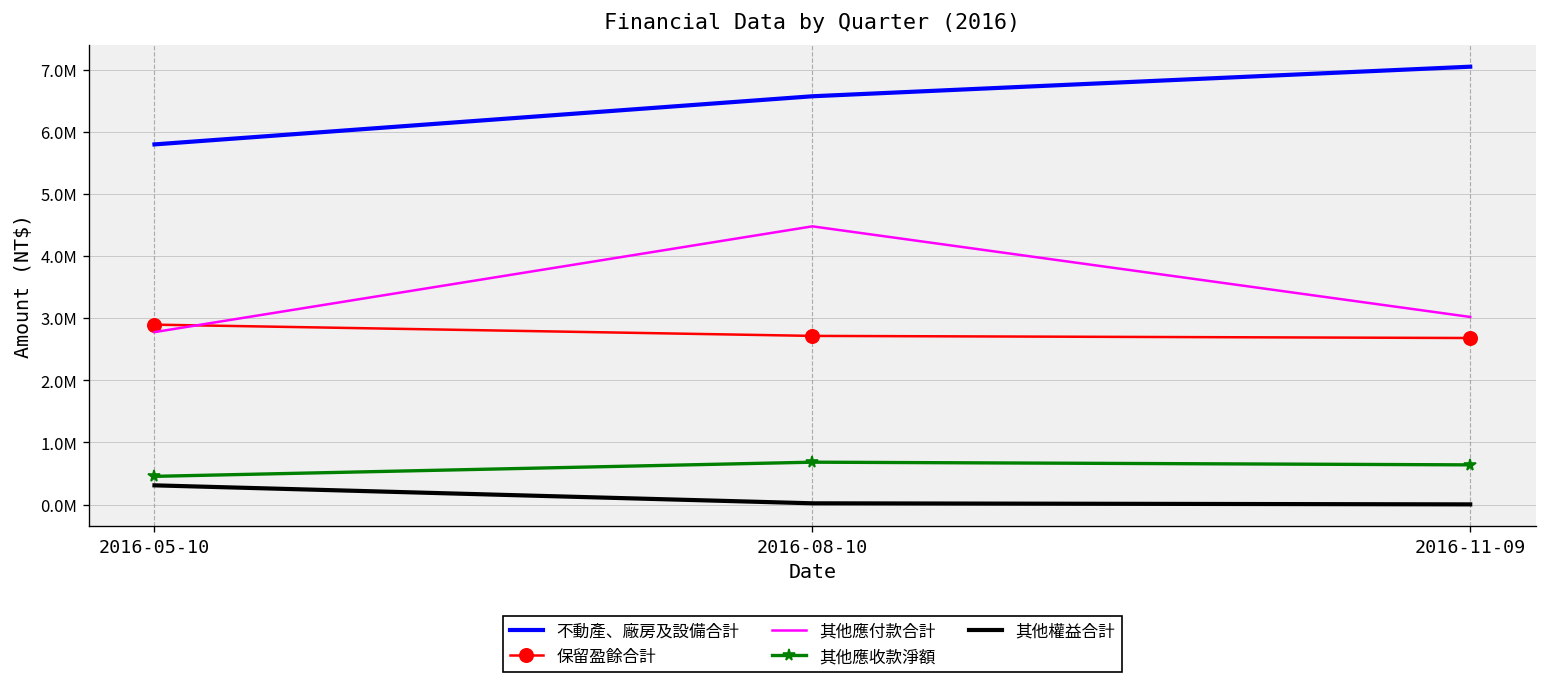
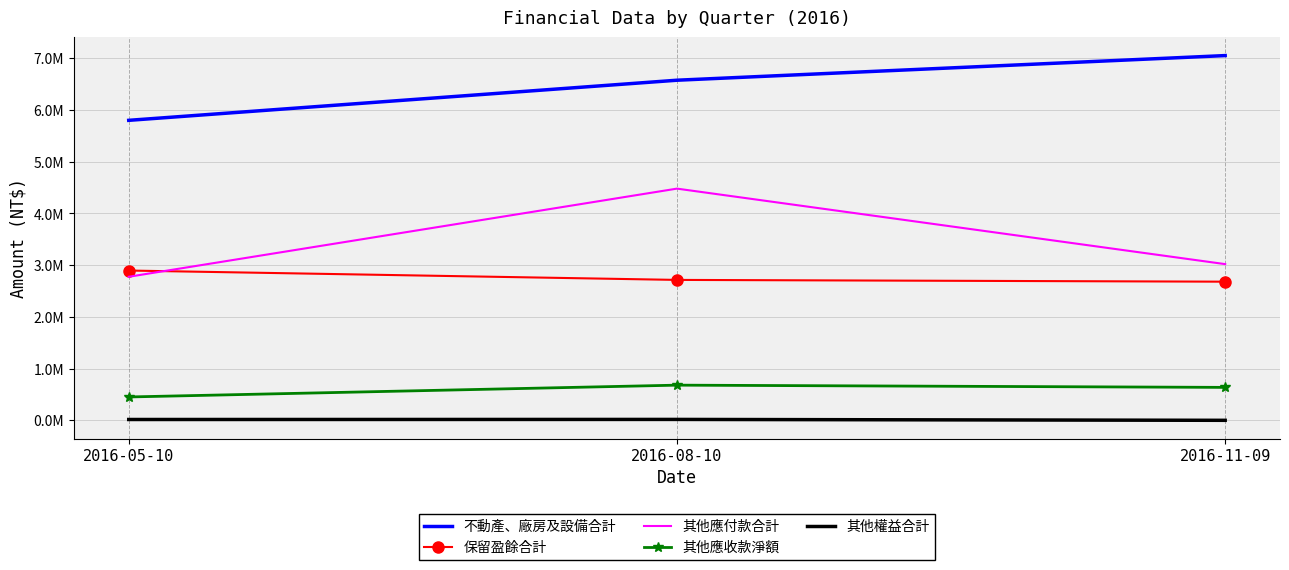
其他權益合計, 2016-05-10: 300000 -> 0
